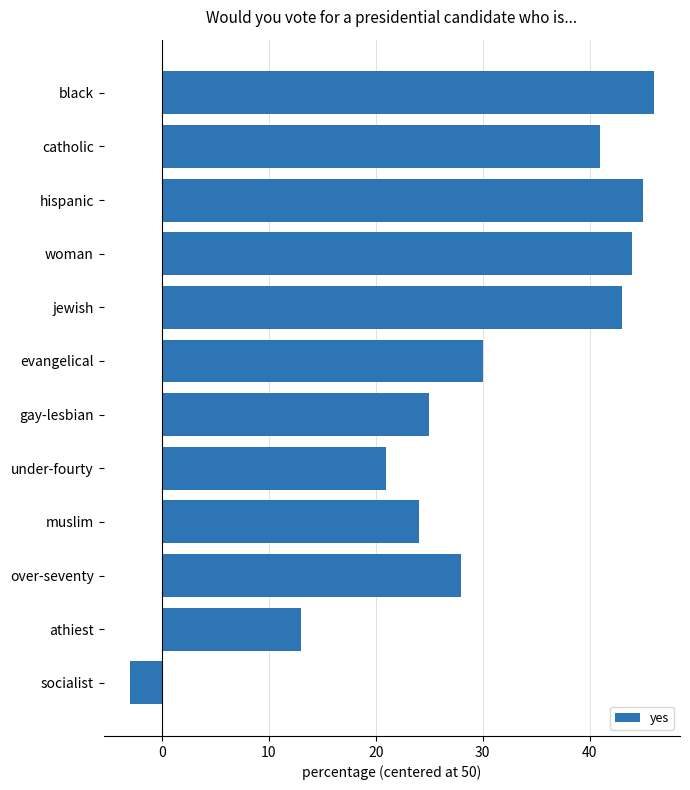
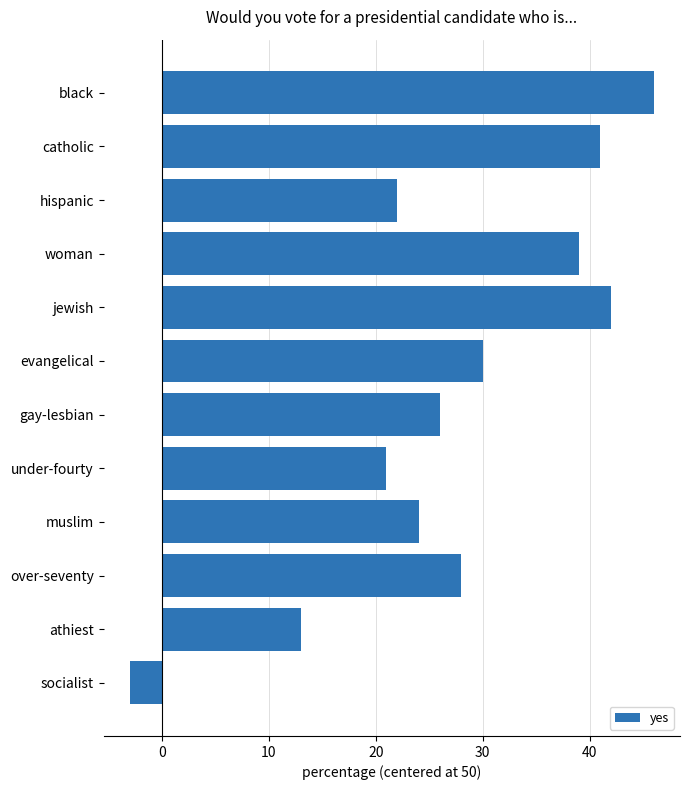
hispanic: 45.0 -> 22.0
woman: 44.0 -> 39.0
jewish: 43.0 -> 42.0
gay-lesbian: 25.0 -> 26.0
